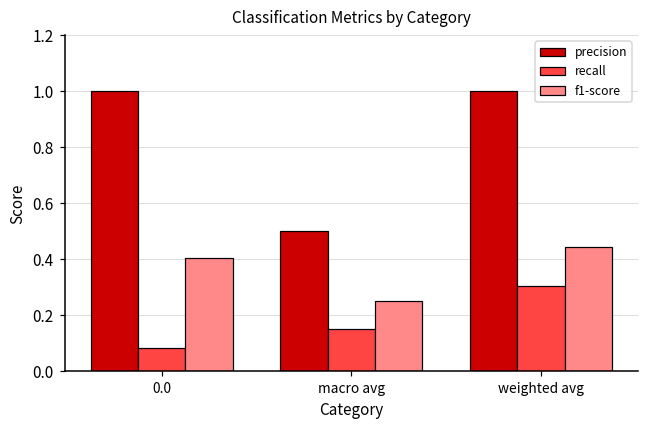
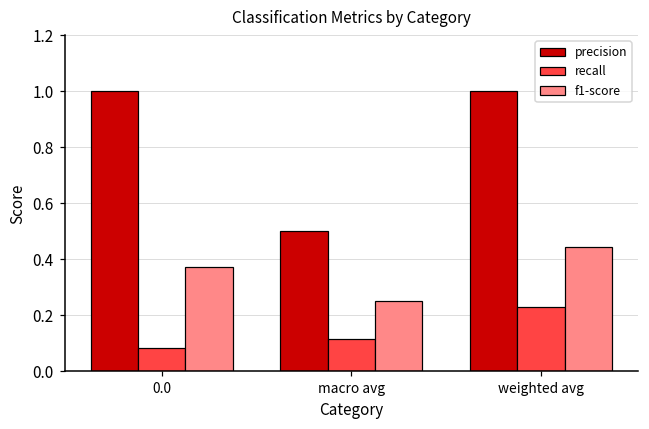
f1-score, 0.0: 0.40 -> 0.37
recall, macro avg: 0.15 -> 0.11
recall, weighted avg: 0.31 -> 0.23
